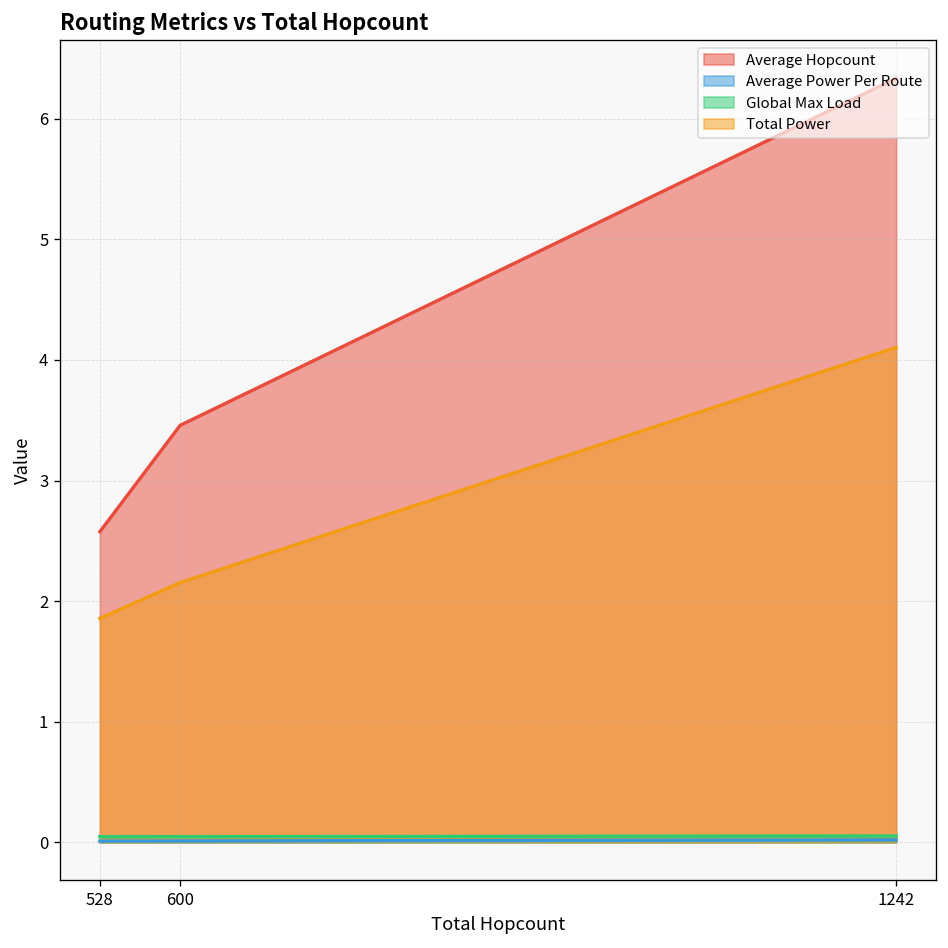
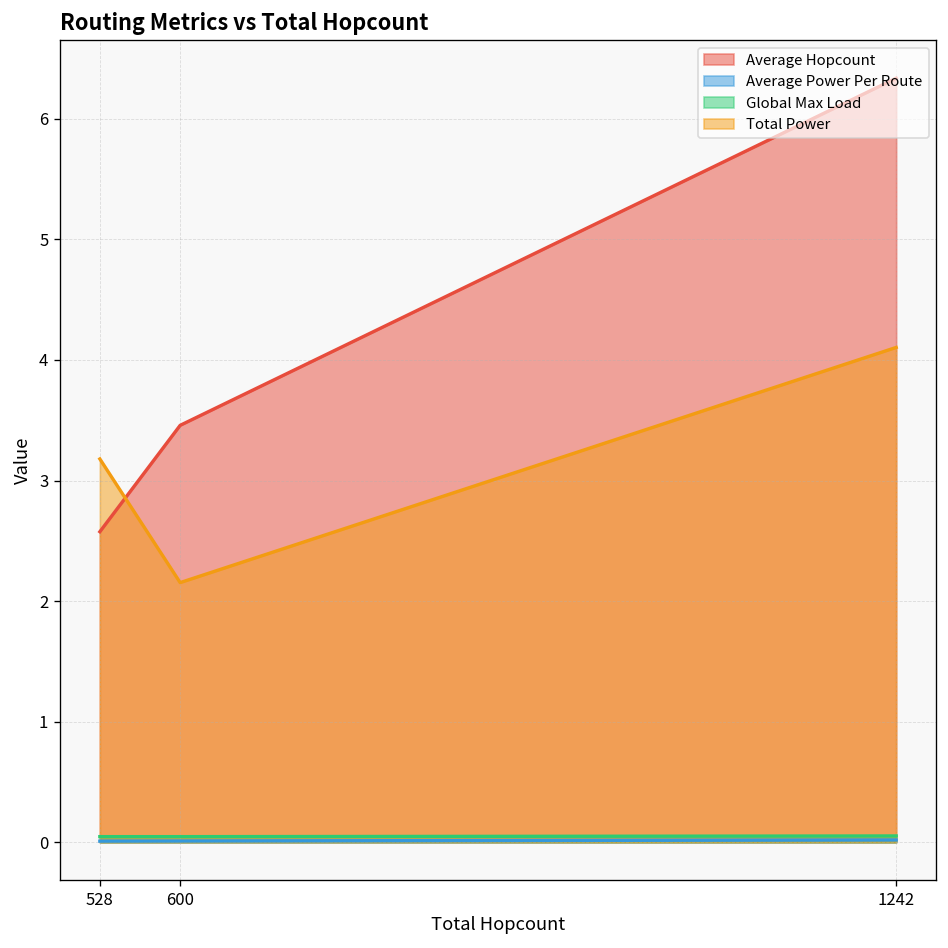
Total Power, 528: 1.86 -> 3.18
